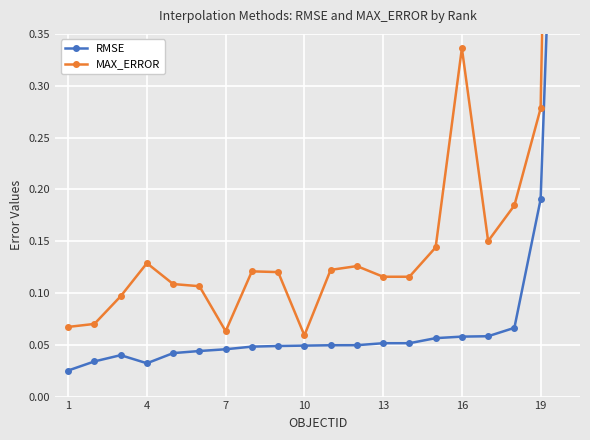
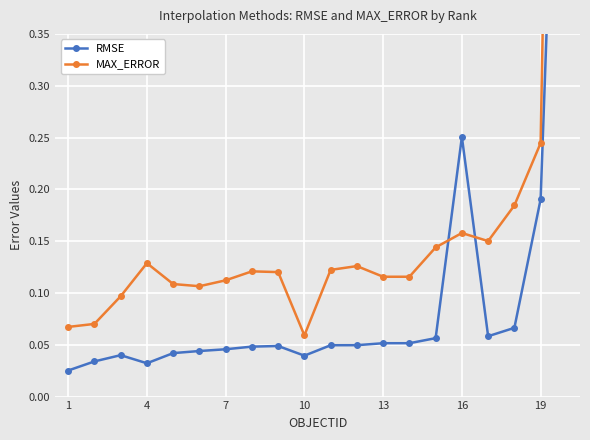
MAX_ERROR, 7: 0.063 -> 0.112
RMSE, 10: 0.049 -> 0.039
RMSE, 16: 0.058 -> 0.251
MAX_ERROR, 16: 0.336 -> 0.158
MAX_ERROR, 19: 0.278 -> 0.245
